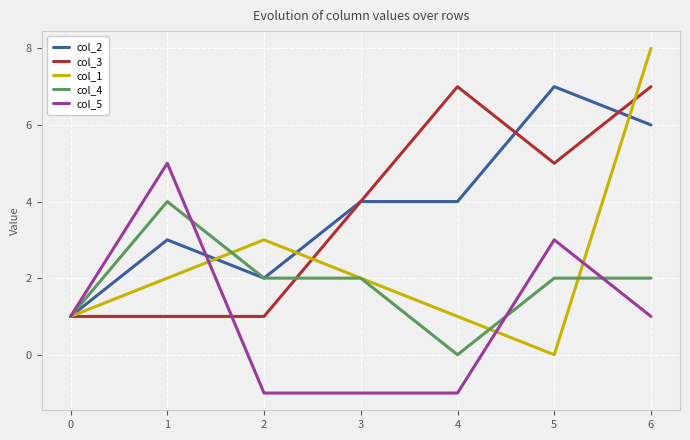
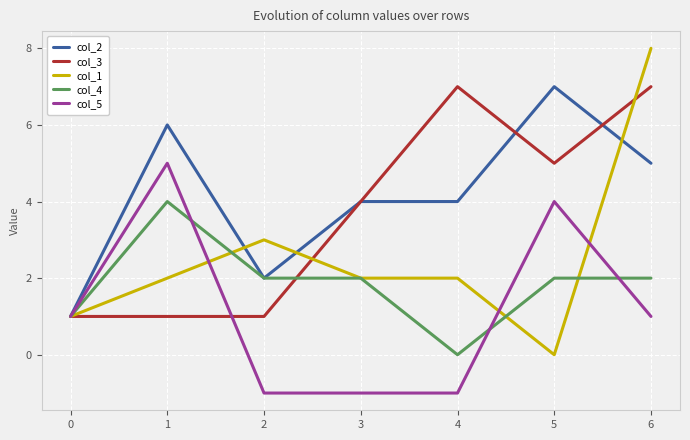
col_2, 1: 3 -> 6
col_1, 4: 1 -> 2
col_5, 5: 3 -> 4
col_2, 6: 6 -> 5
